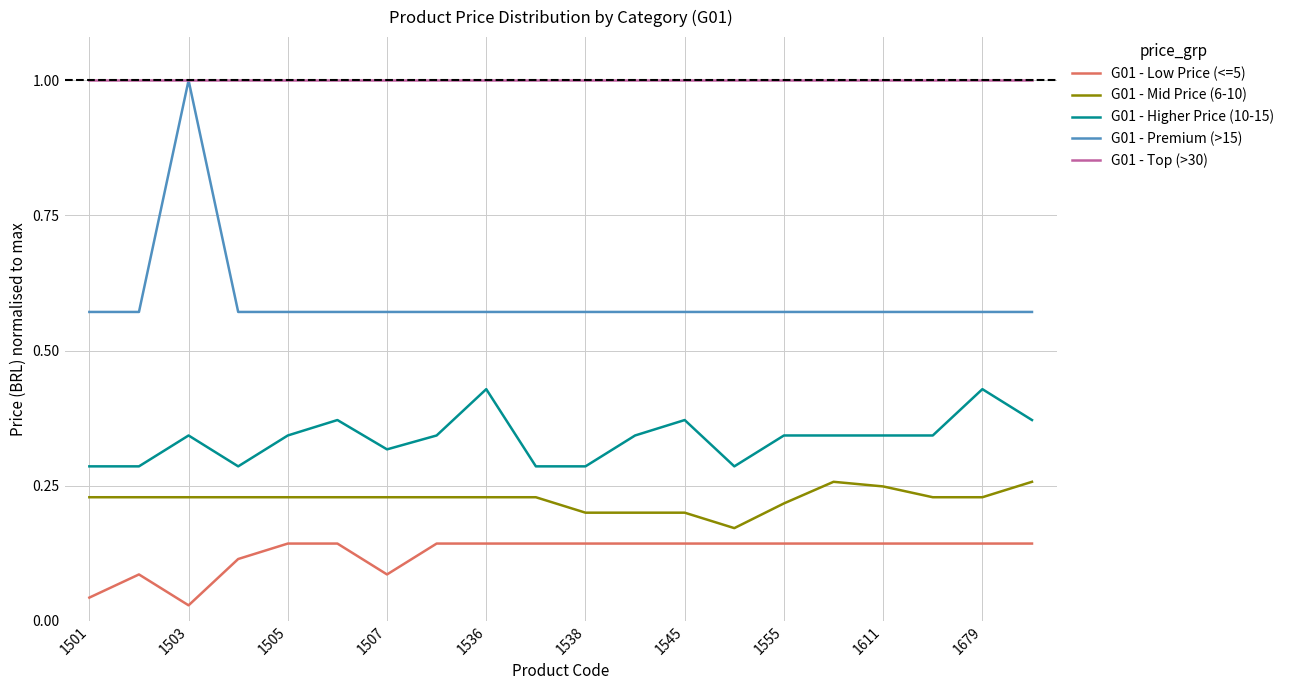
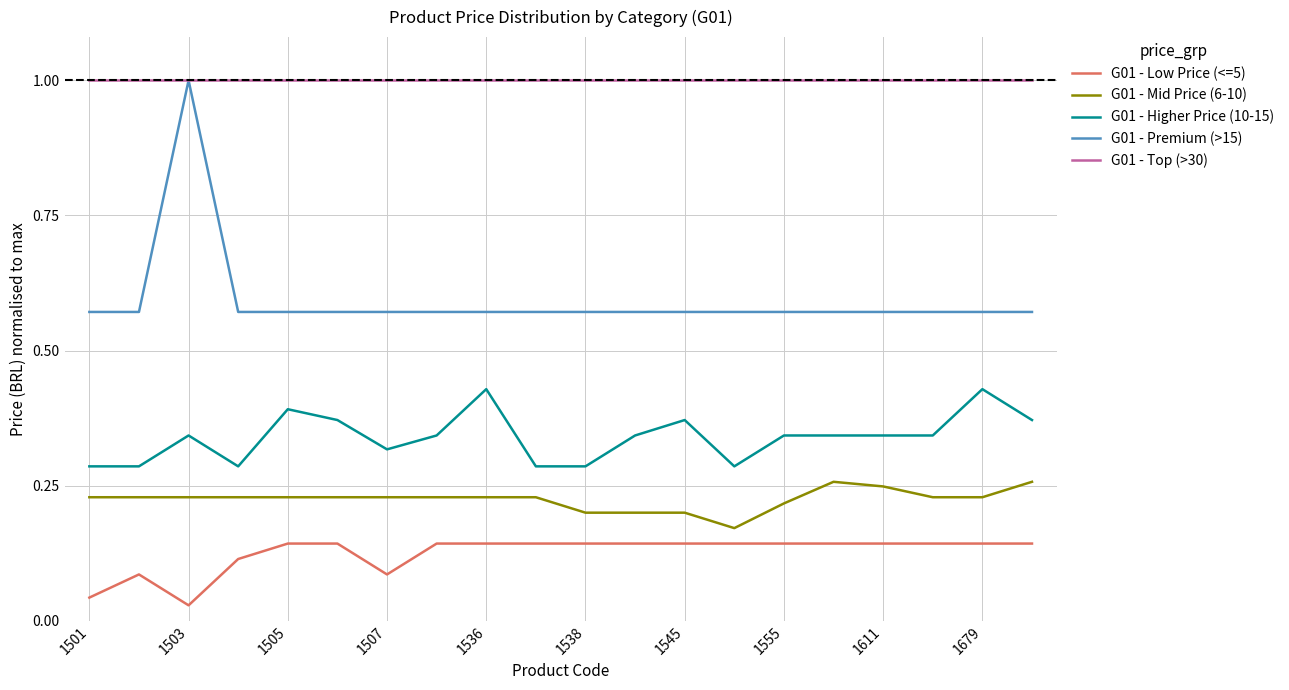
G01 - Higher Price (10-15), 1505: 0.34 -> 0.39
